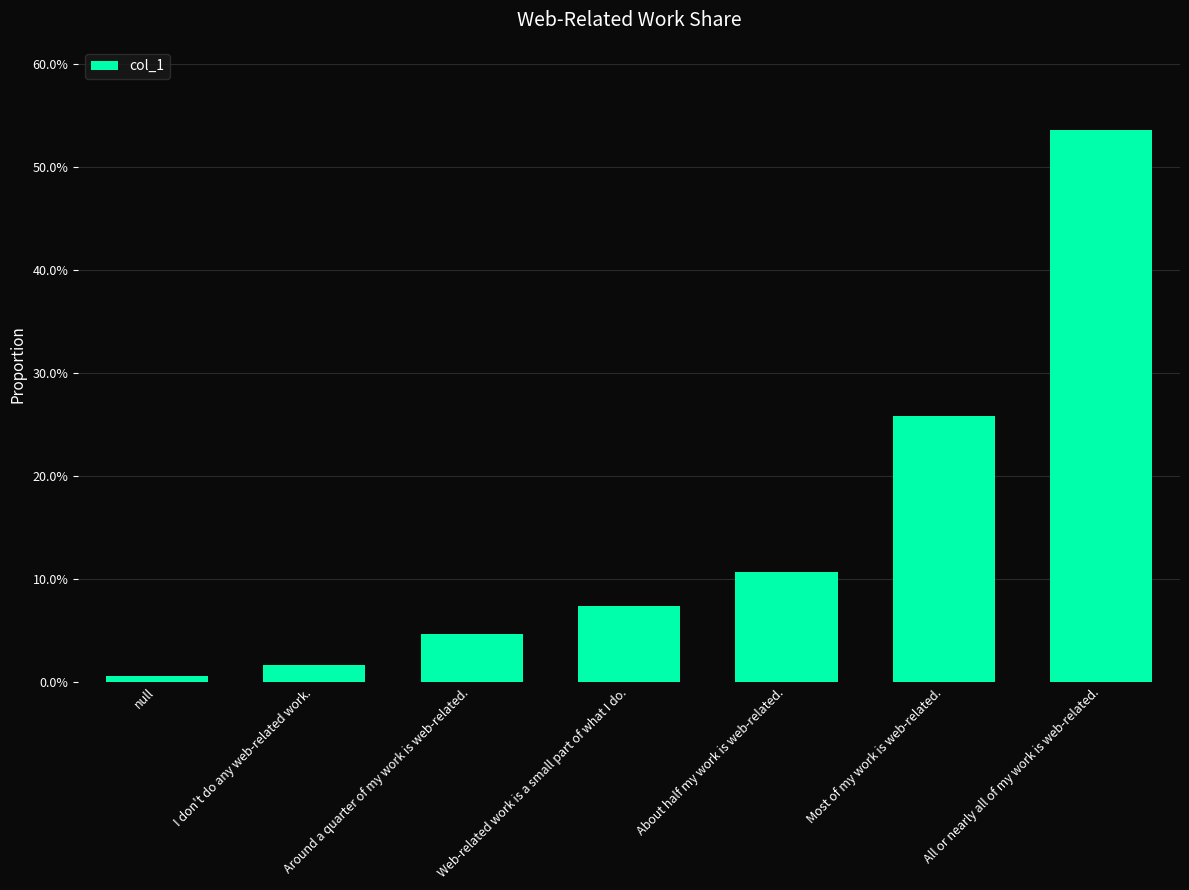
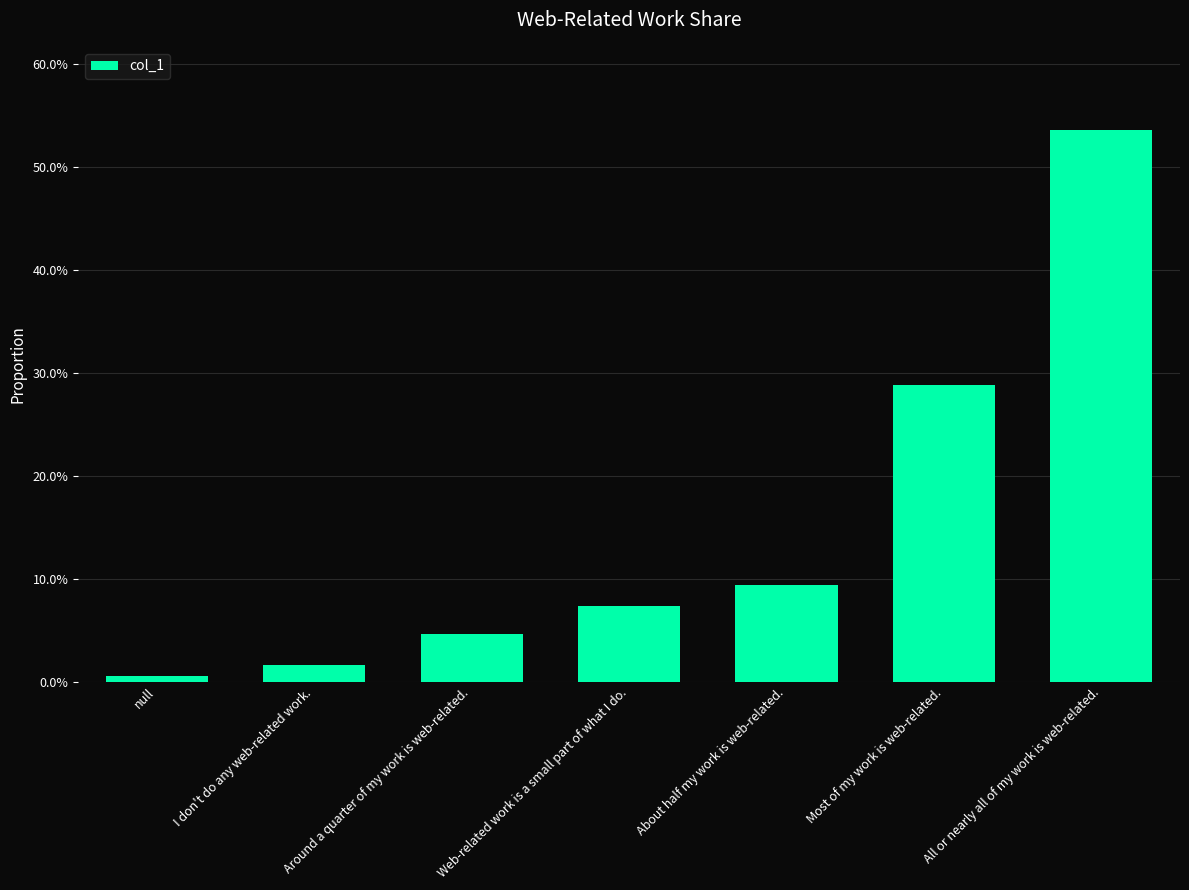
About half my work is web-related.: 10.7% -> 9.4%
Most of my work is web-related.: 25.8% -> 28.8%
